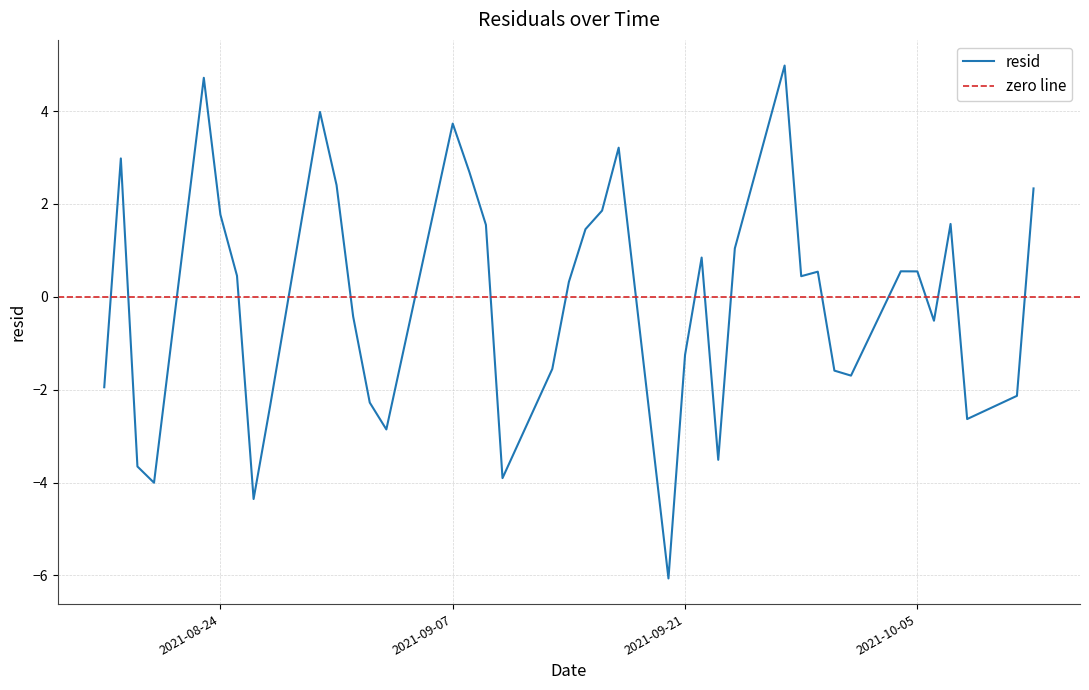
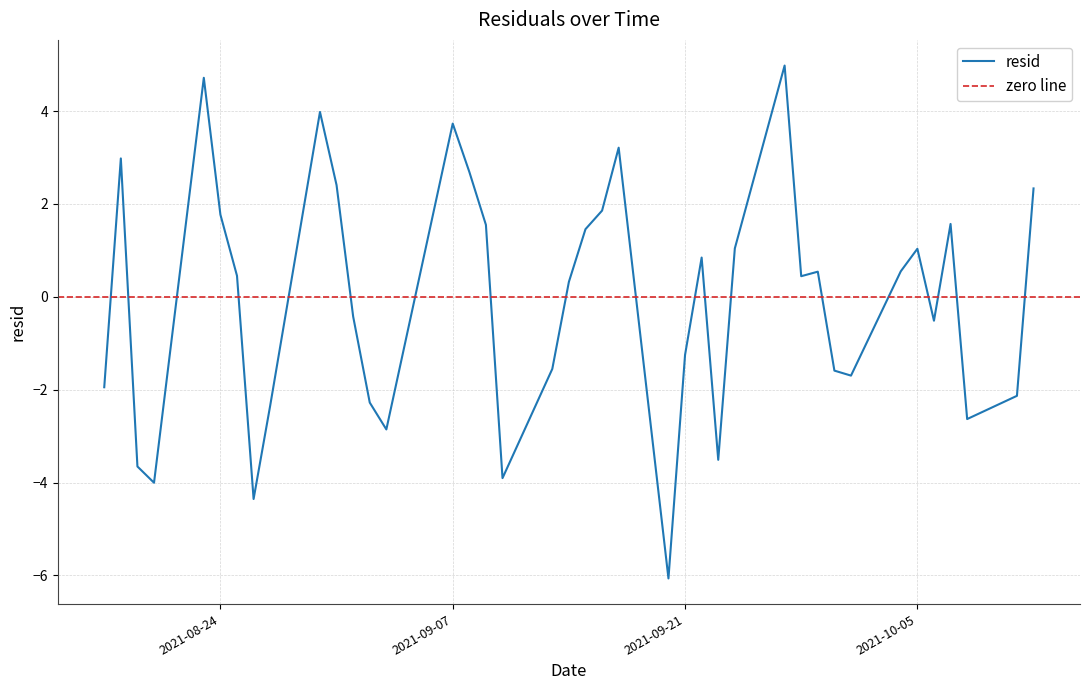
2021-10-05: 0.5 -> 1.0
